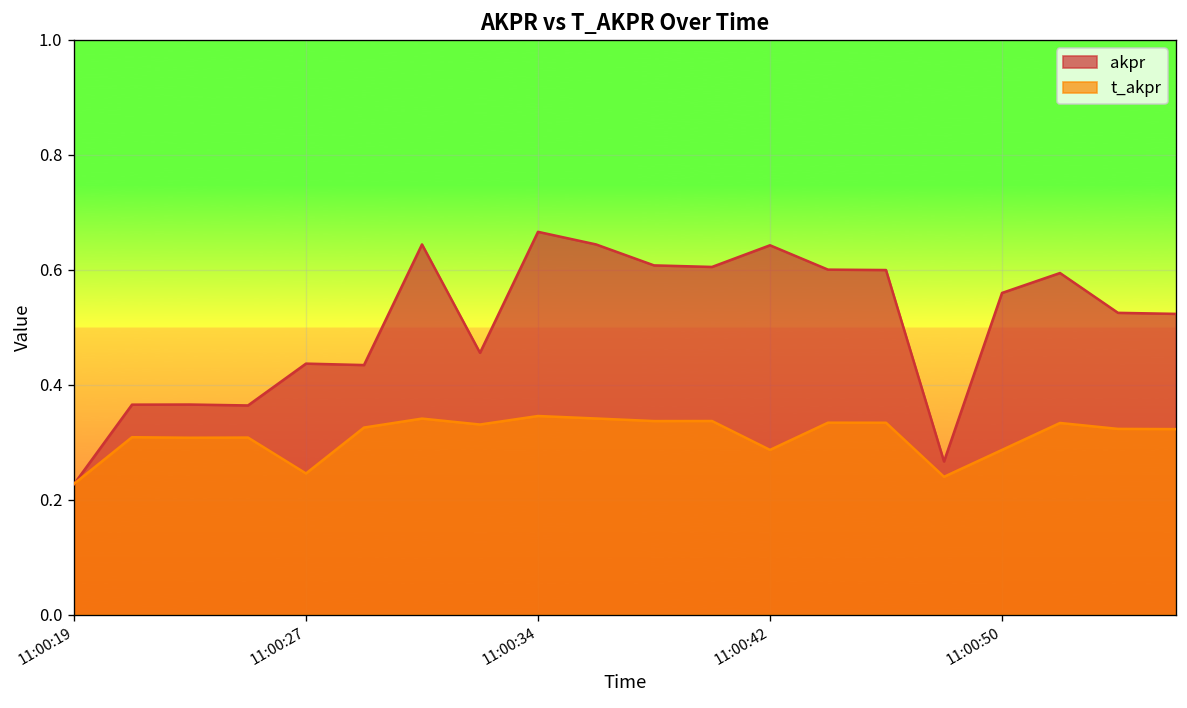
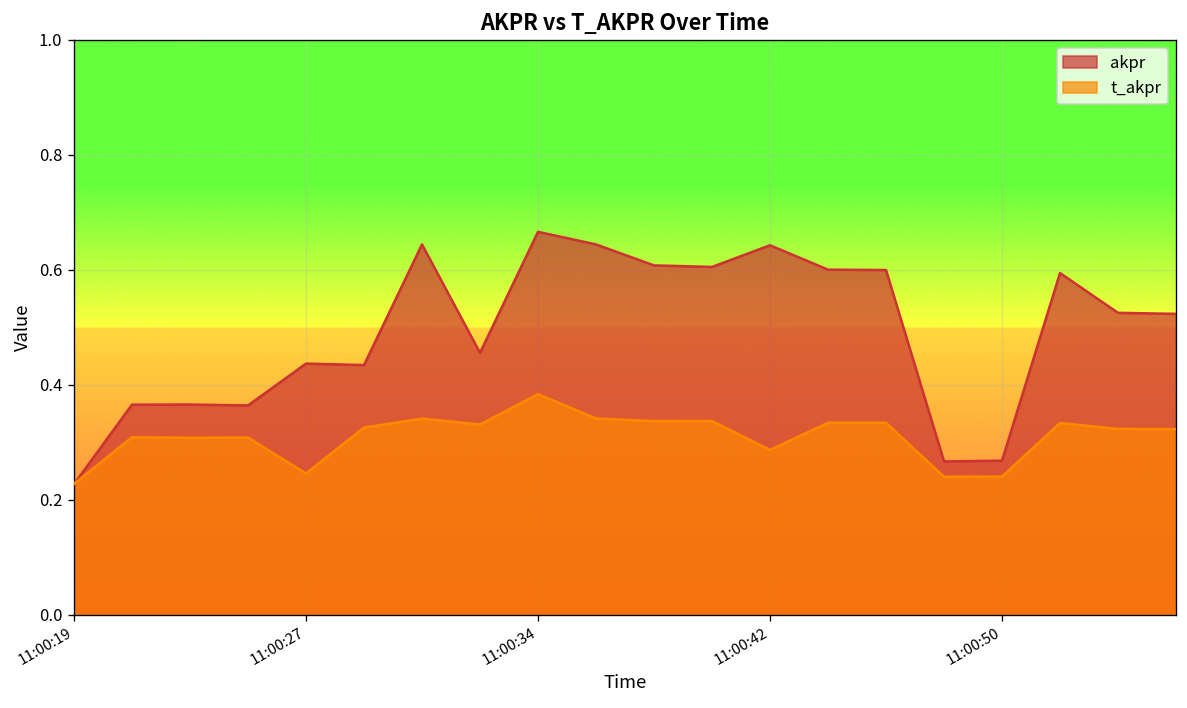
t_akpr, 11:00:34: 0.35 -> 0.38
akpr, 11:00:50: 0.56 -> 0.27
t_akpr, 11:00:50: 0.29 -> 0.24
